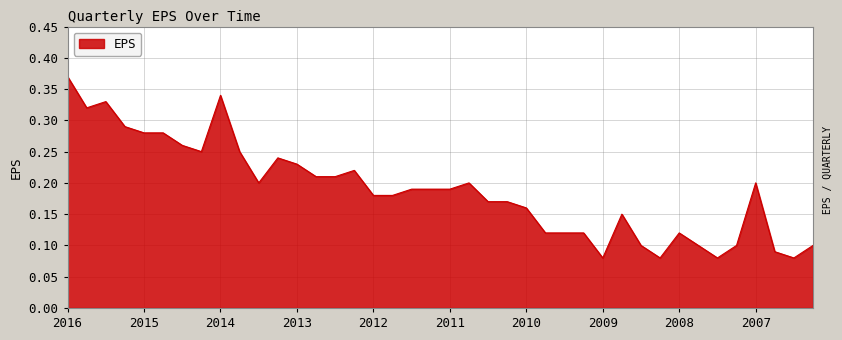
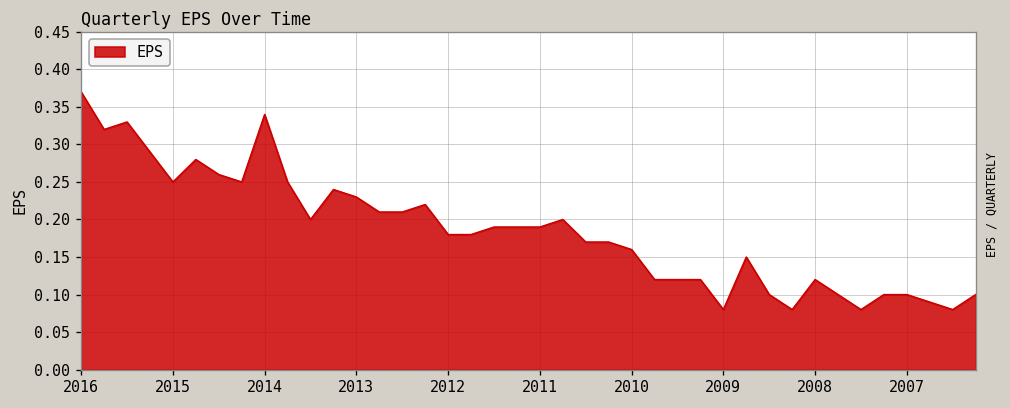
2015: 0.28 -> 0.25
2007: 0.2 -> 0.1
